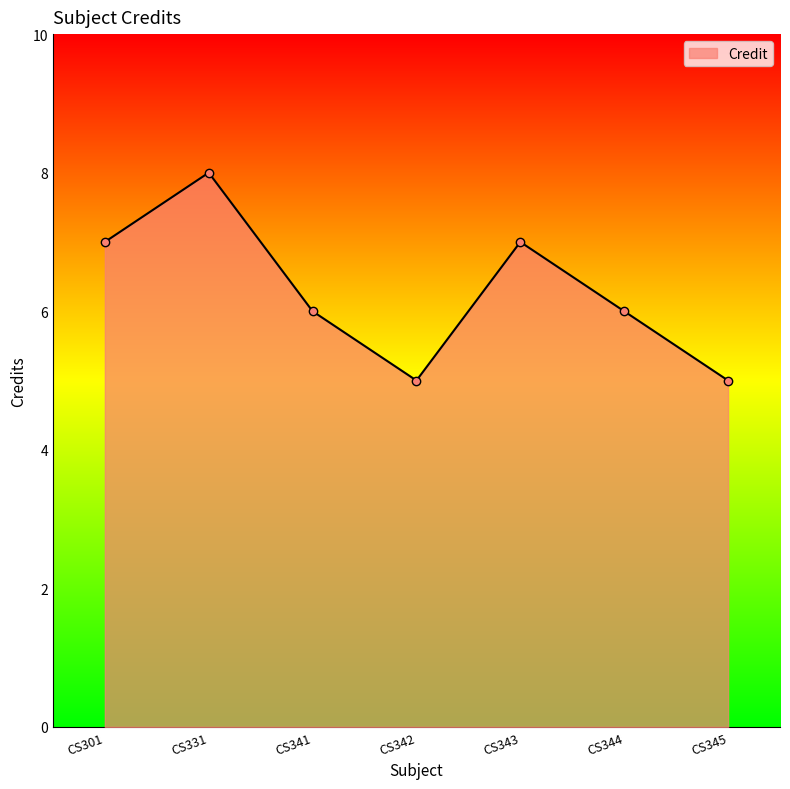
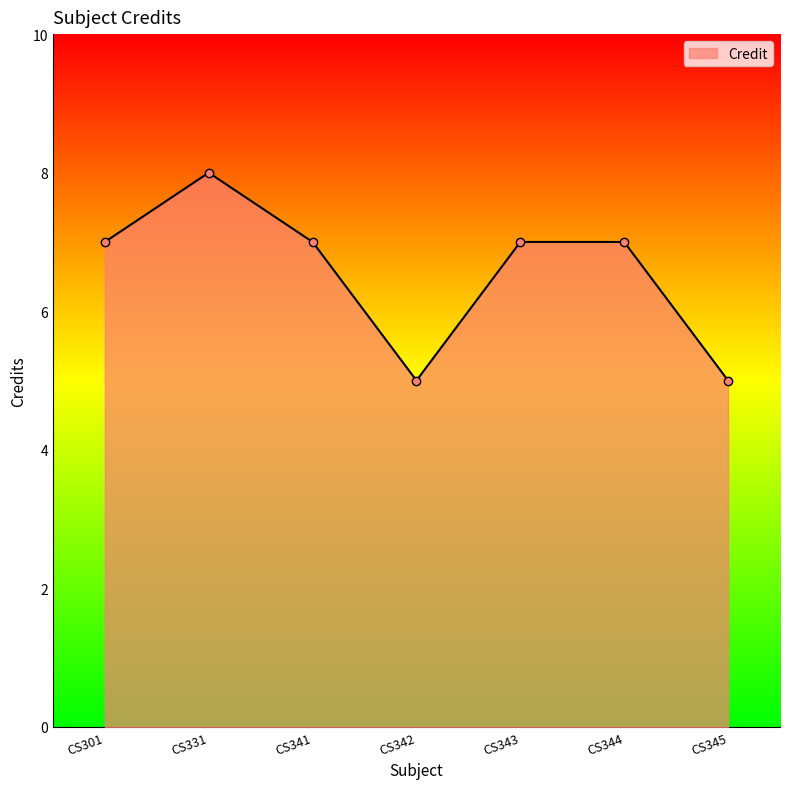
CS341: 6 -> 7
CS344: 6 -> 7
